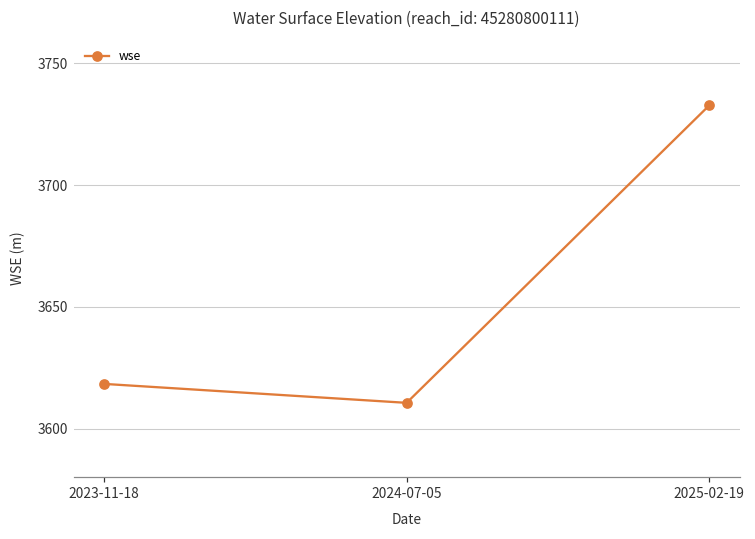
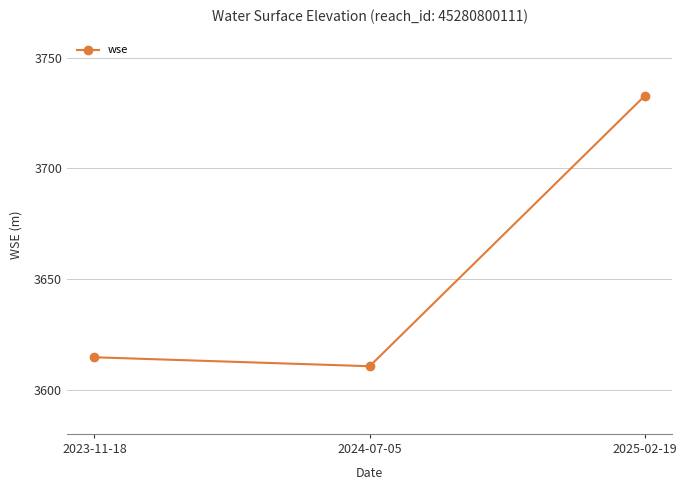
2023-11-18: 3618 -> 3615
